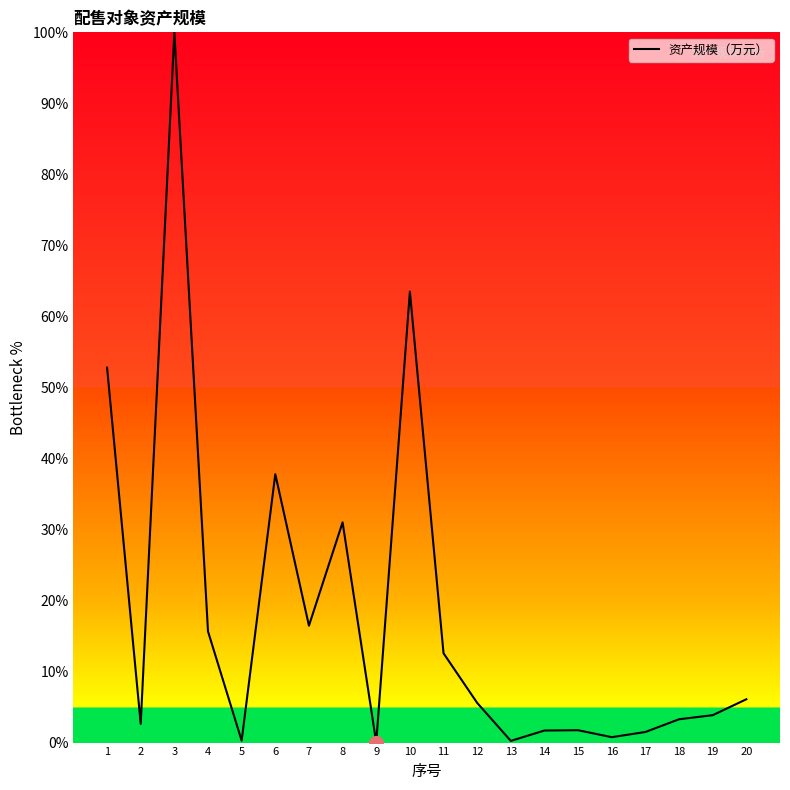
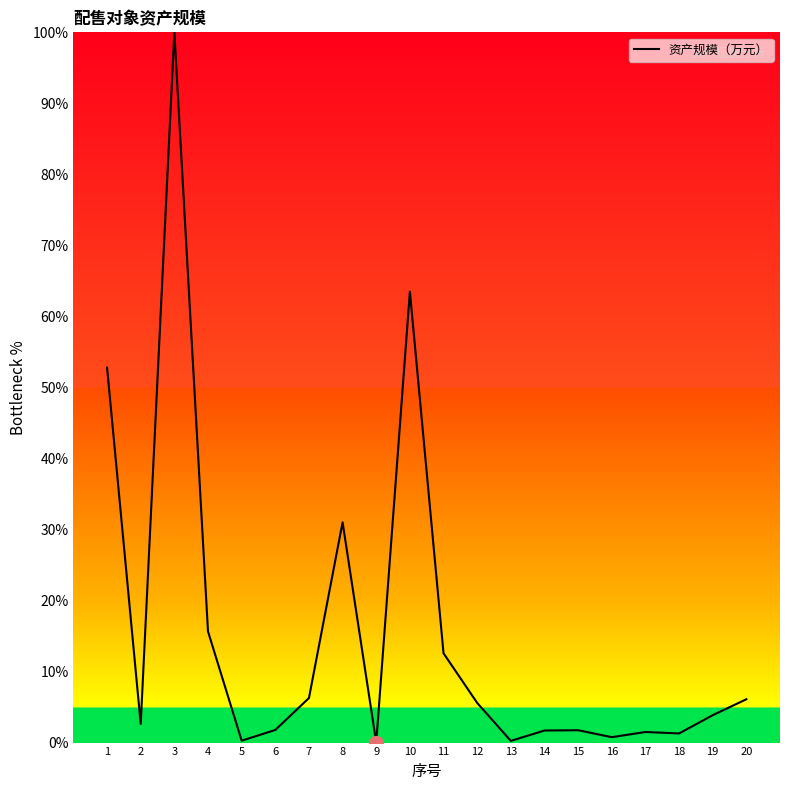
资产规模（万元）, 6: 38% -> 2%
资产规模（万元）, 7: 16% -> 6%
资产规模（万元）, 18: 3% -> 1%
